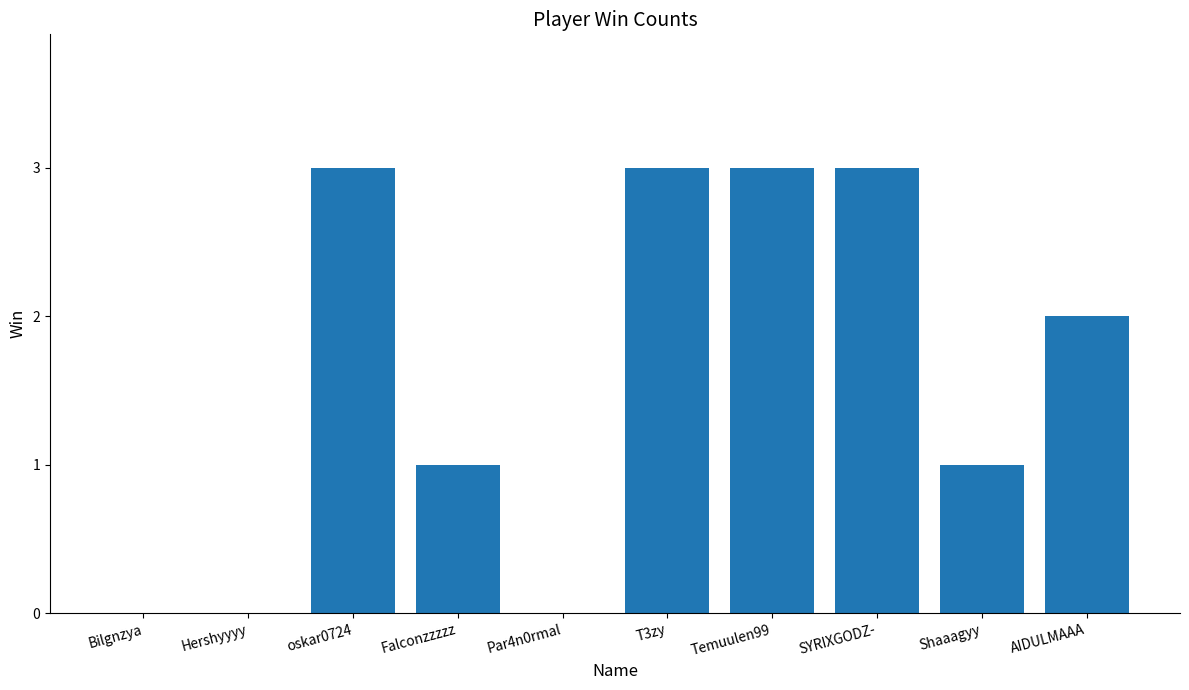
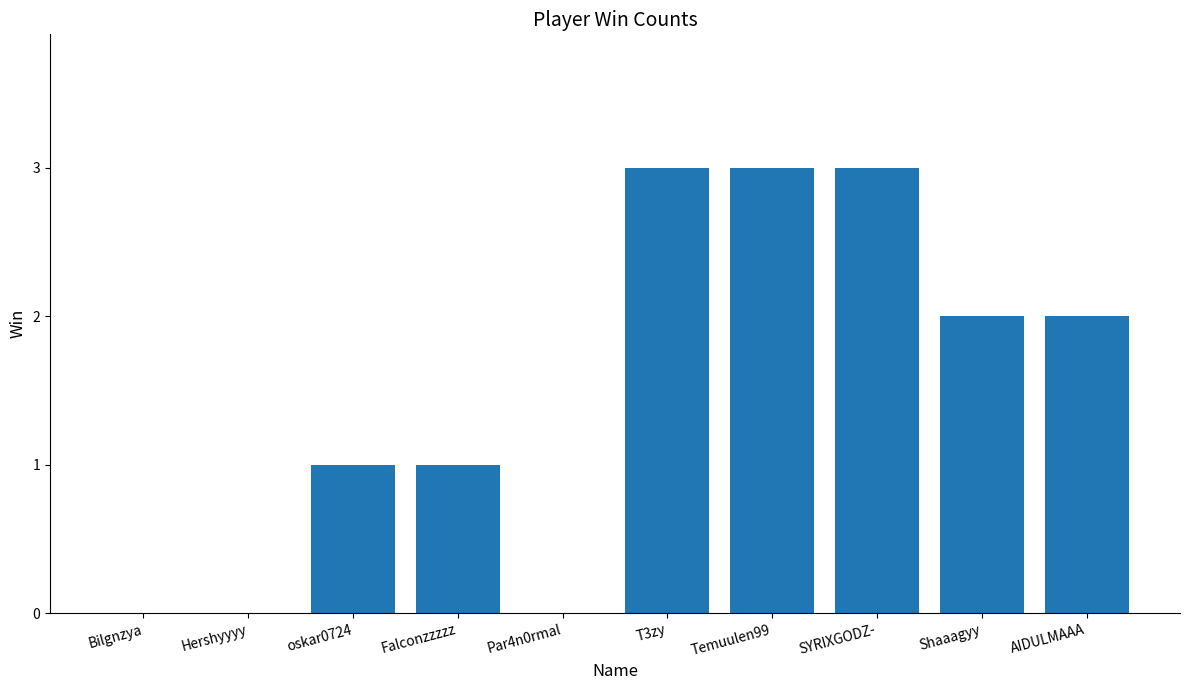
oskar0724: 3 -> 1
Shaaagyy: 1 -> 2
